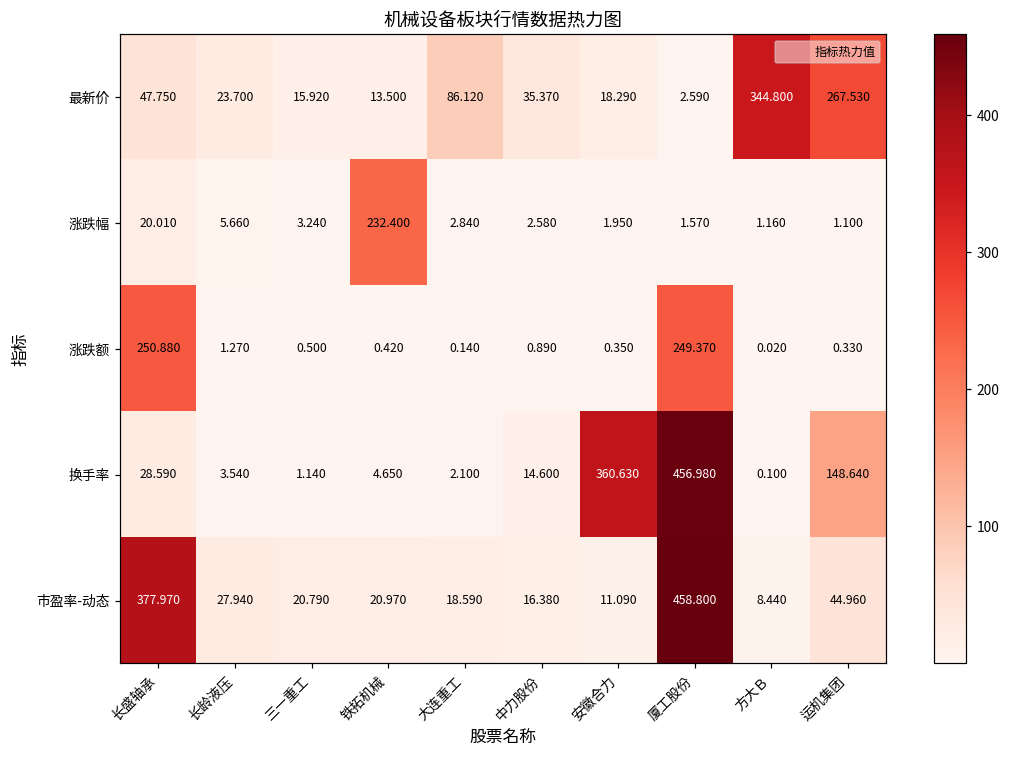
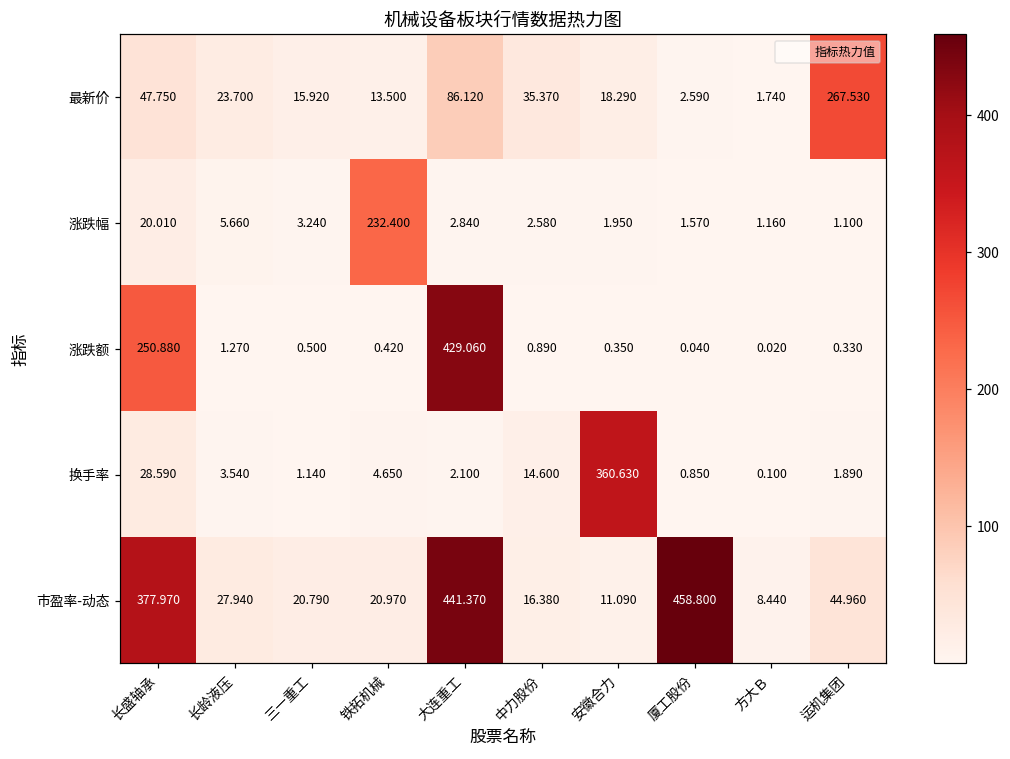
最新价, 方大Ｂ: 344.800 -> 1.740
涨跌额, 大连重工: 0.140 -> 429.060
涨跌额, 厦工股份: 249.370 -> 0.040
换手率, 厦工股份: 456.980 -> 0.850
换手率, 运机集团: 148.640 -> 1.890
市盈率-动态, 大连重工: 18.590 -> 441.370
